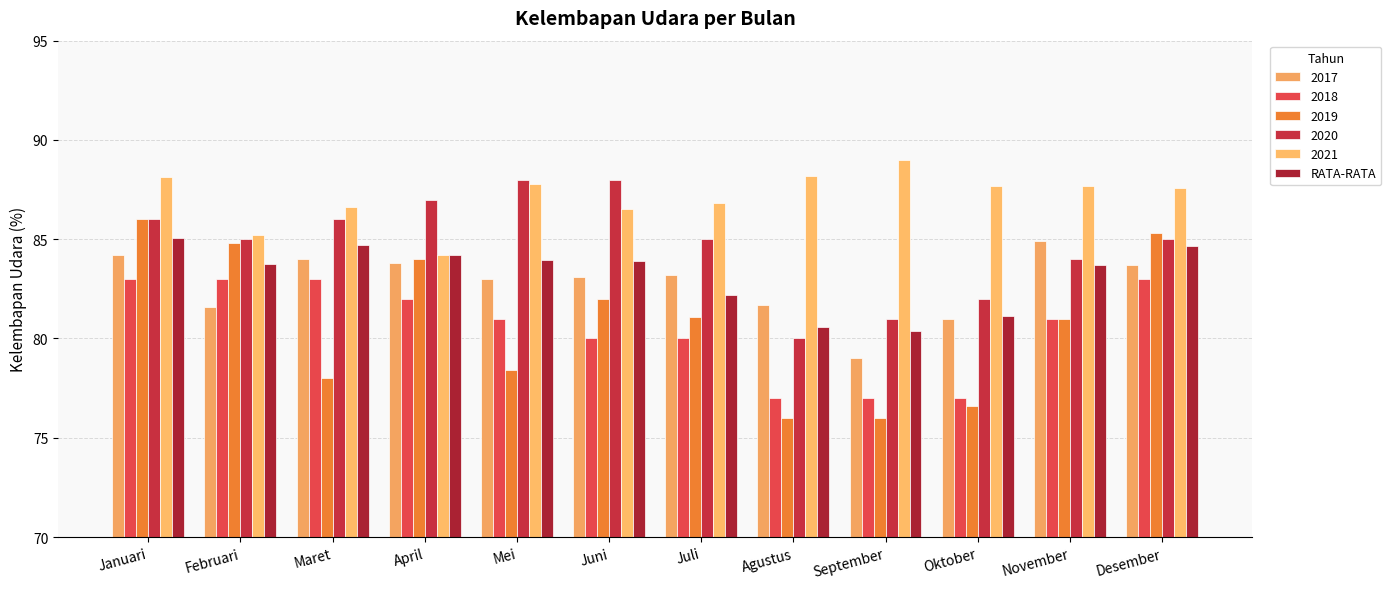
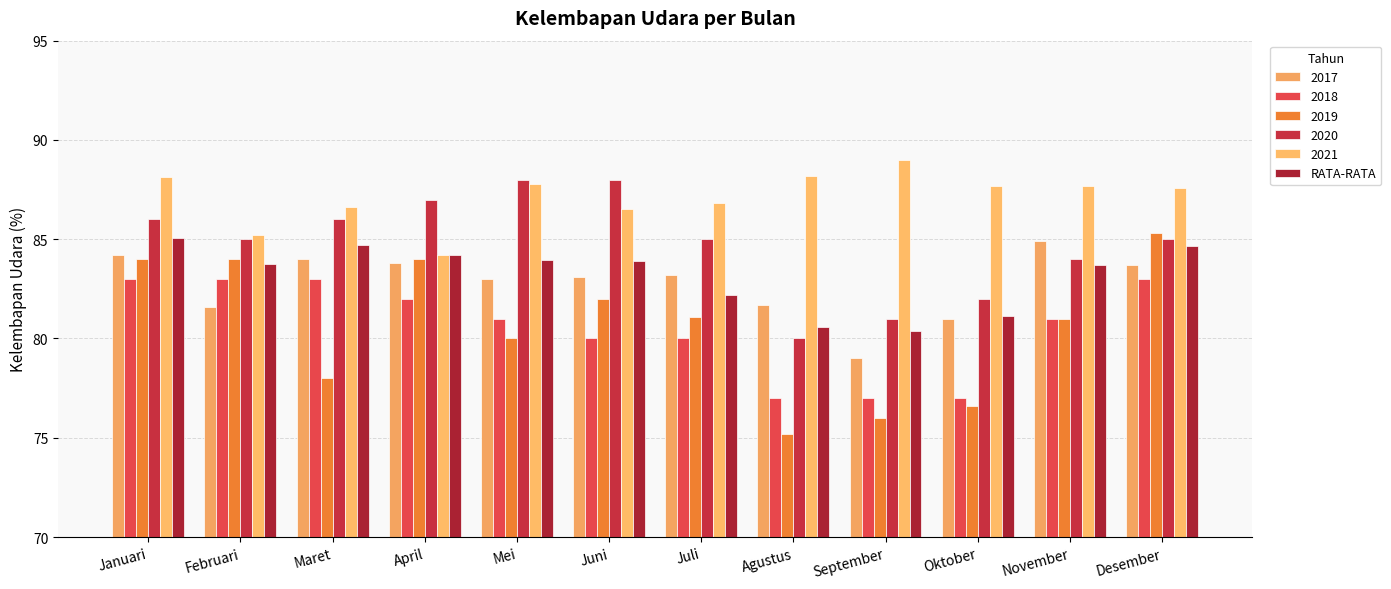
2019, Januari: 86 -> 84
2019, Februari: 84.8 -> 84.0
2019, Mei: 78.4 -> 80.0
2019, Agustus: 76.0 -> 75.2
